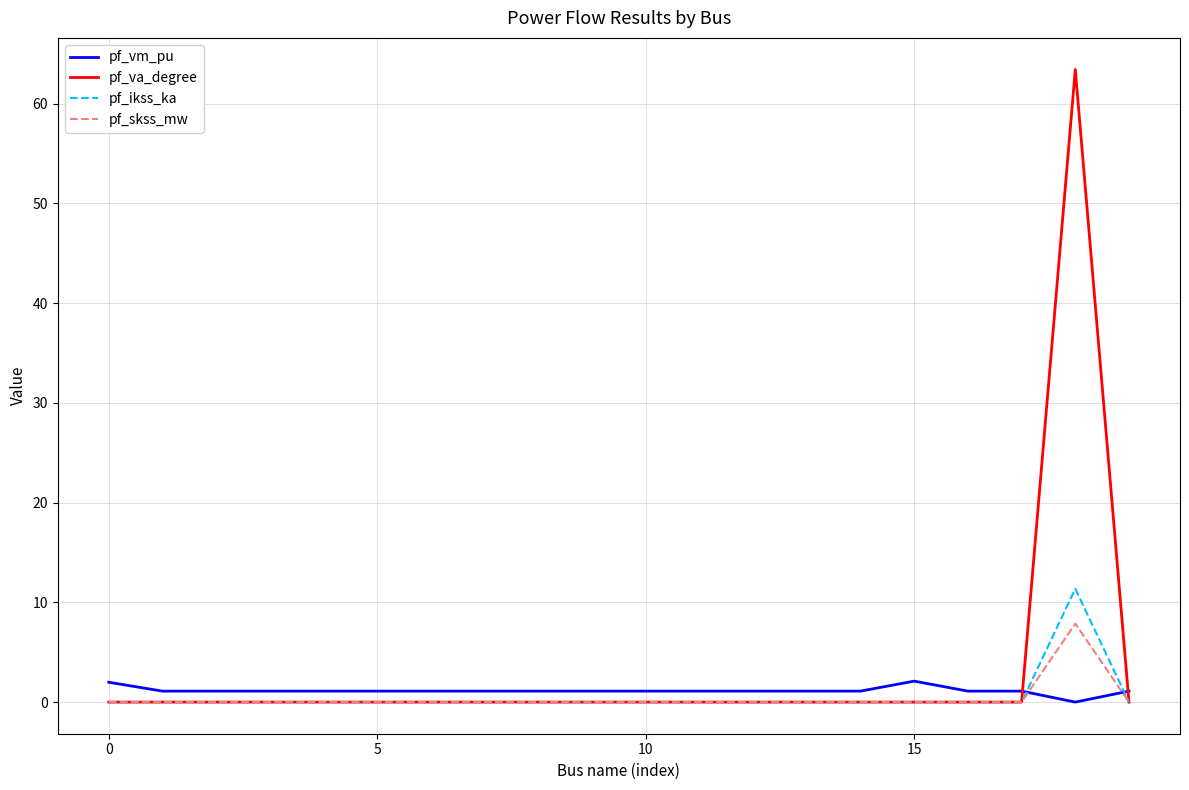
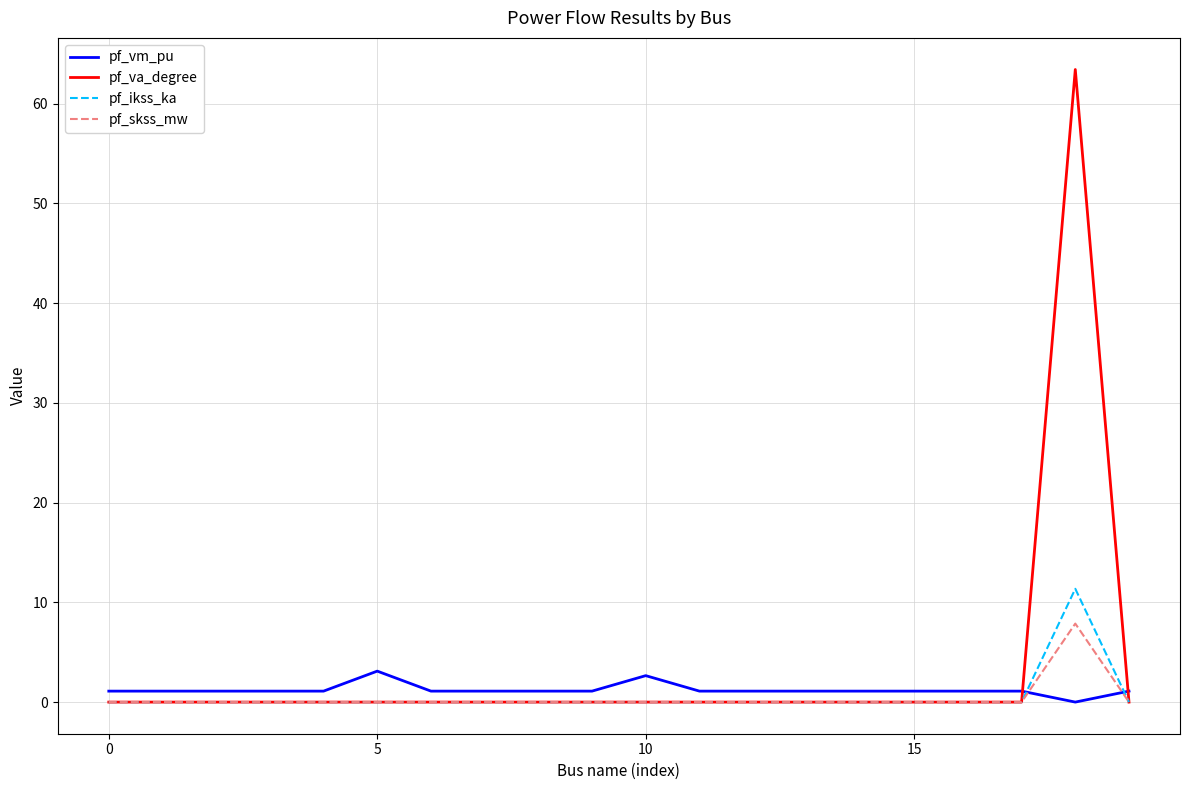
pf_vm_pu, 0: 2 -> 1
pf_vm_pu, 5: 1 -> 3
pf_vm_pu, 10: 1 -> 3
pf_vm_pu, 15: 2 -> 1
